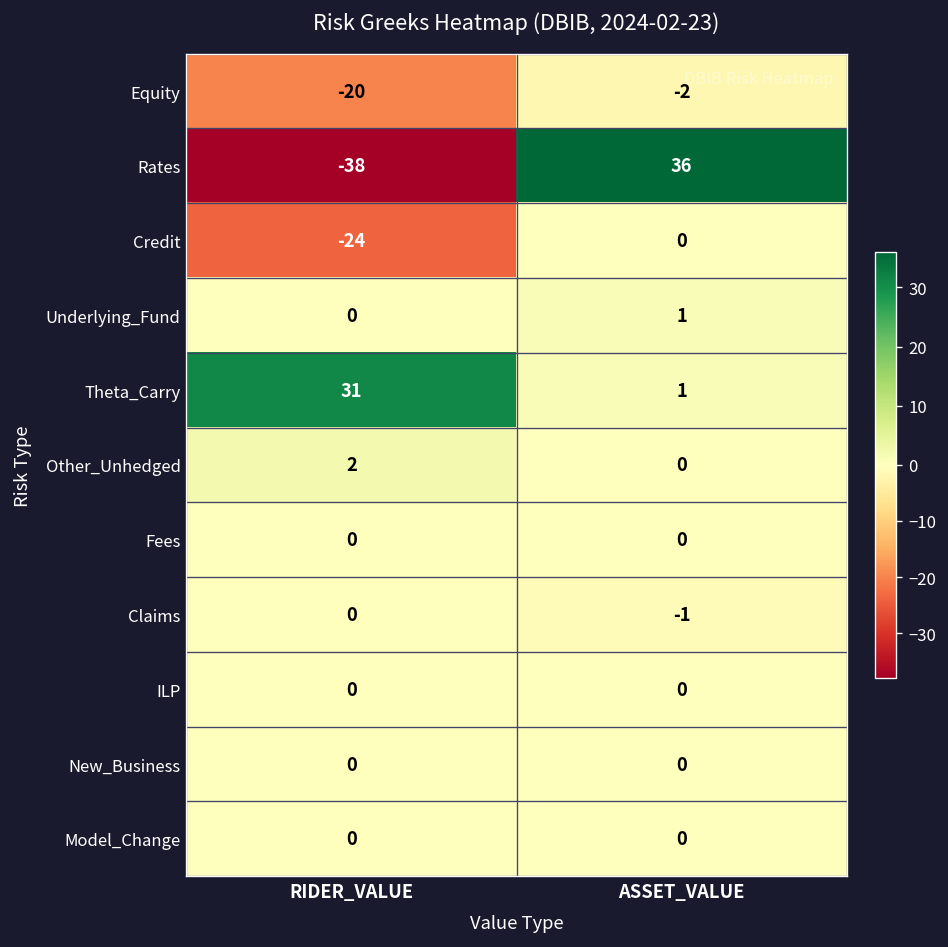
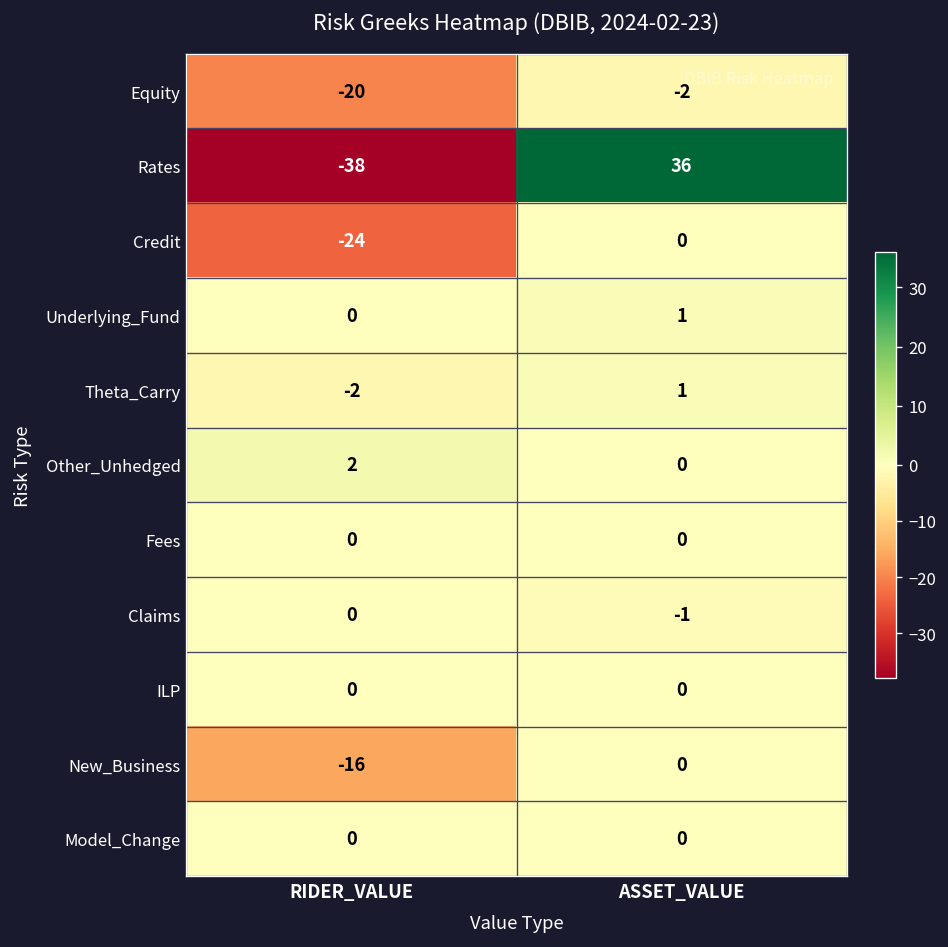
Theta_Carry, RIDER_VALUE: 31 -> -2
New_Business, RIDER_VALUE: 0 -> -16
